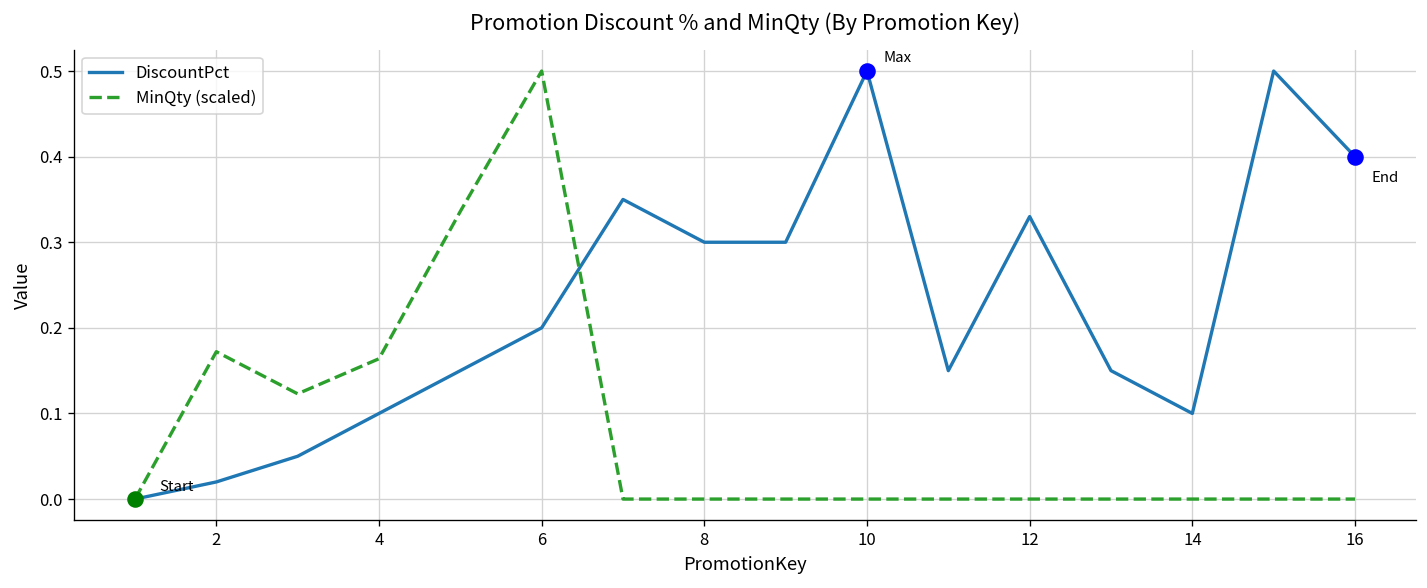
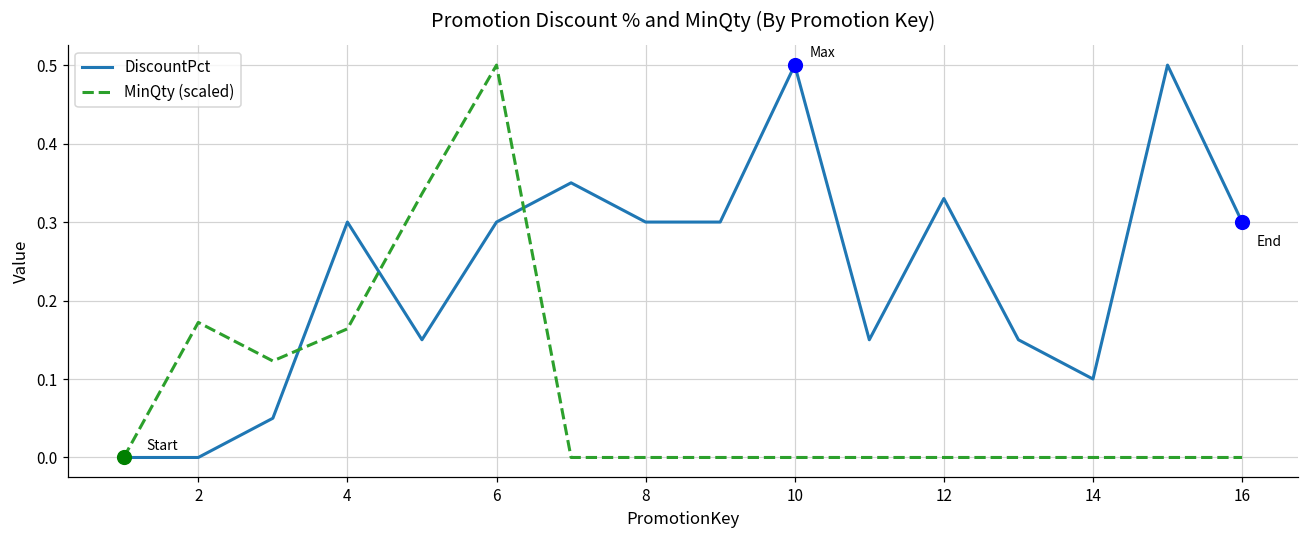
DiscountPct, 2: 0.02 -> 0.00
DiscountPct, 4: 0.1 -> 0.3
DiscountPct, 6: 0.2 -> 0.3
DiscountPct, 16: 0.4 -> 0.3
